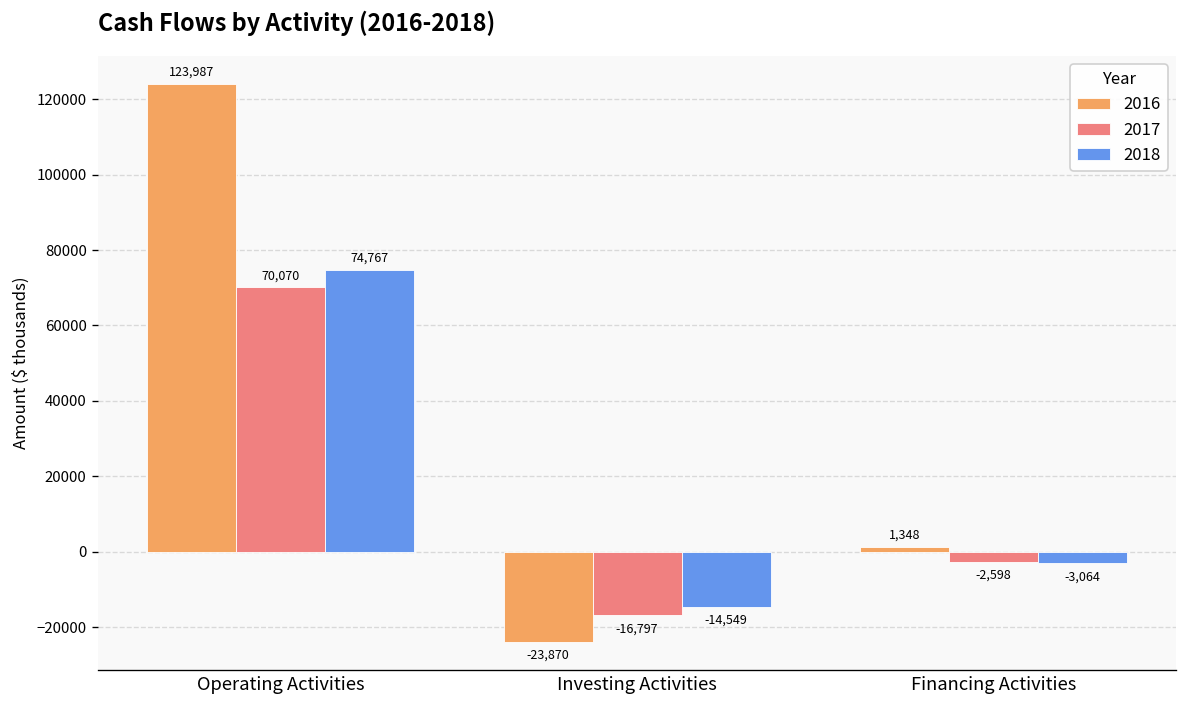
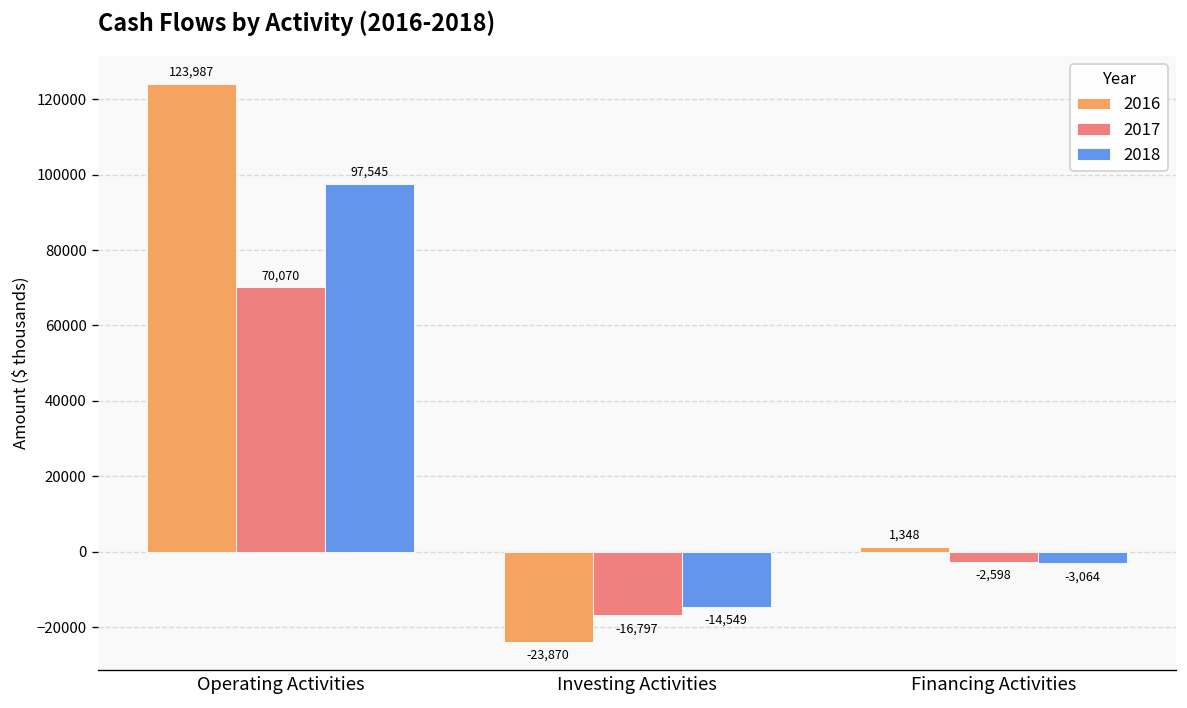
2018, Operating Activities: 74,767 -> 97,545
